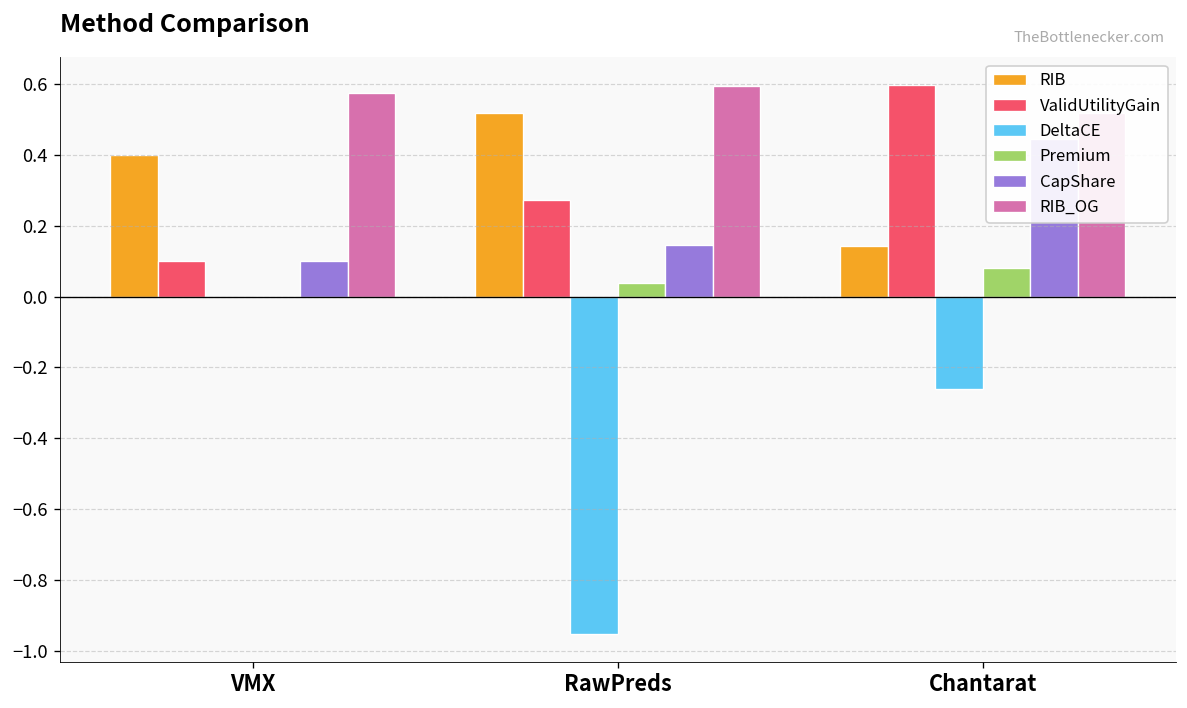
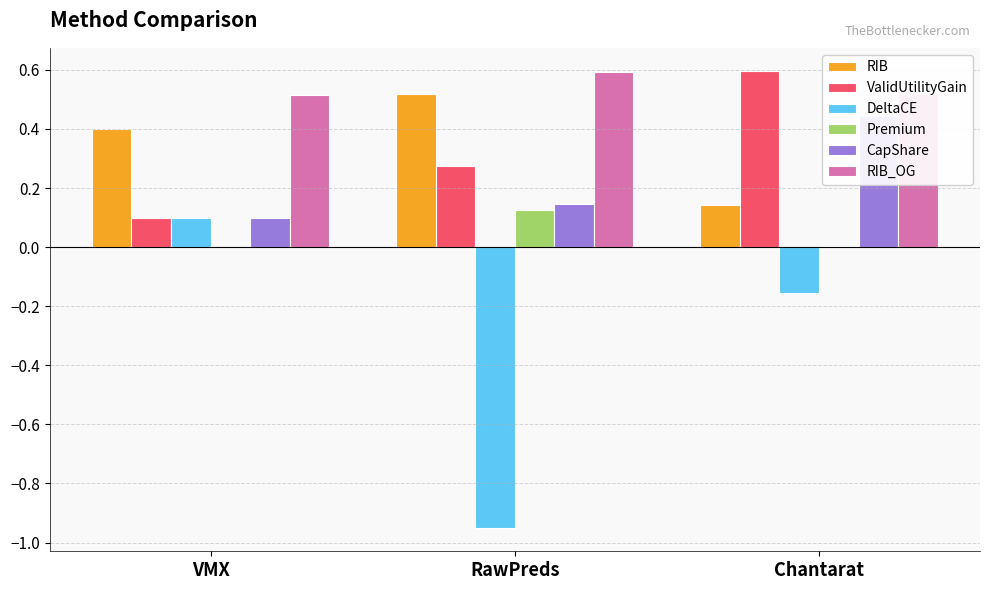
DeltaCE, VMX: 0.0 -> 0.1
RIB_OG, VMX: 0.58 -> 0.52
Premium, RawPreds: 0.04 -> 0.13
DeltaCE, Chantarat: -0.26 -> -0.16
Premium, Chantarat: 0.08 -> 0.01
